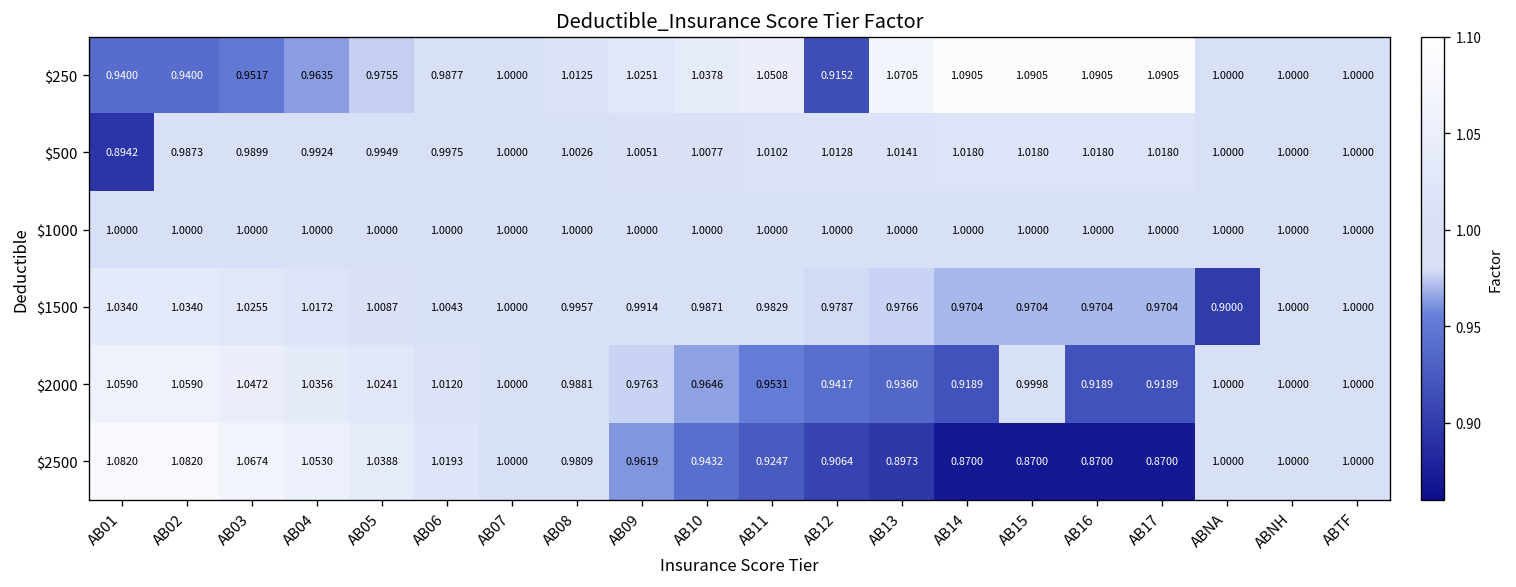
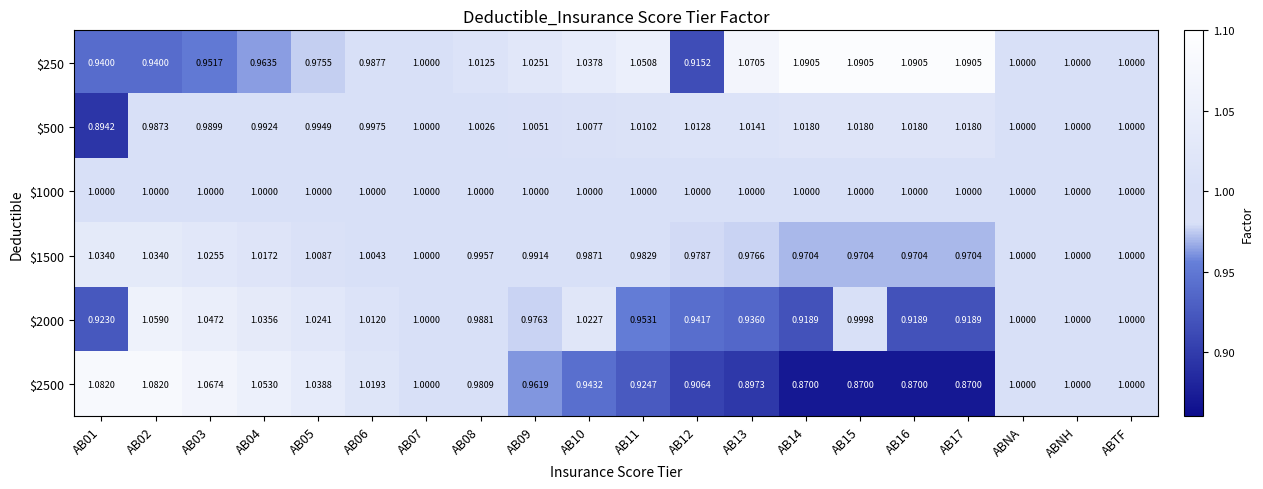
$1500, ABNA: 0.9000 -> 1.0000
$2000, AB01: 1.0590 -> 0.9230
$2000, AB10: 0.9646 -> 1.0227
